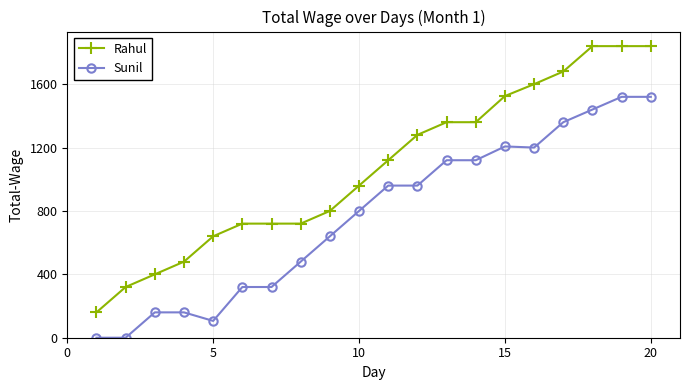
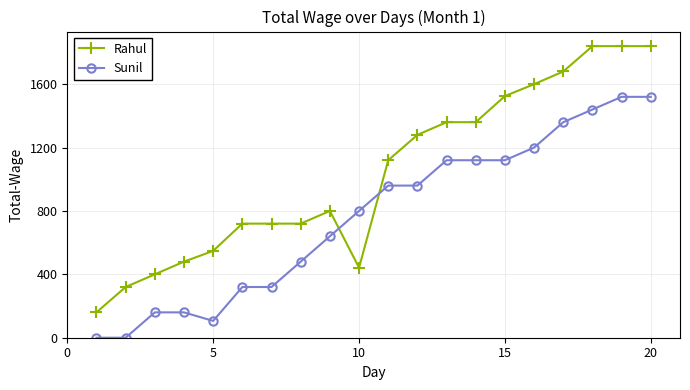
Rahul, 5: 640 -> 550
Rahul, 10: 960 -> 440
Sunil, 15: 1210 -> 1120
